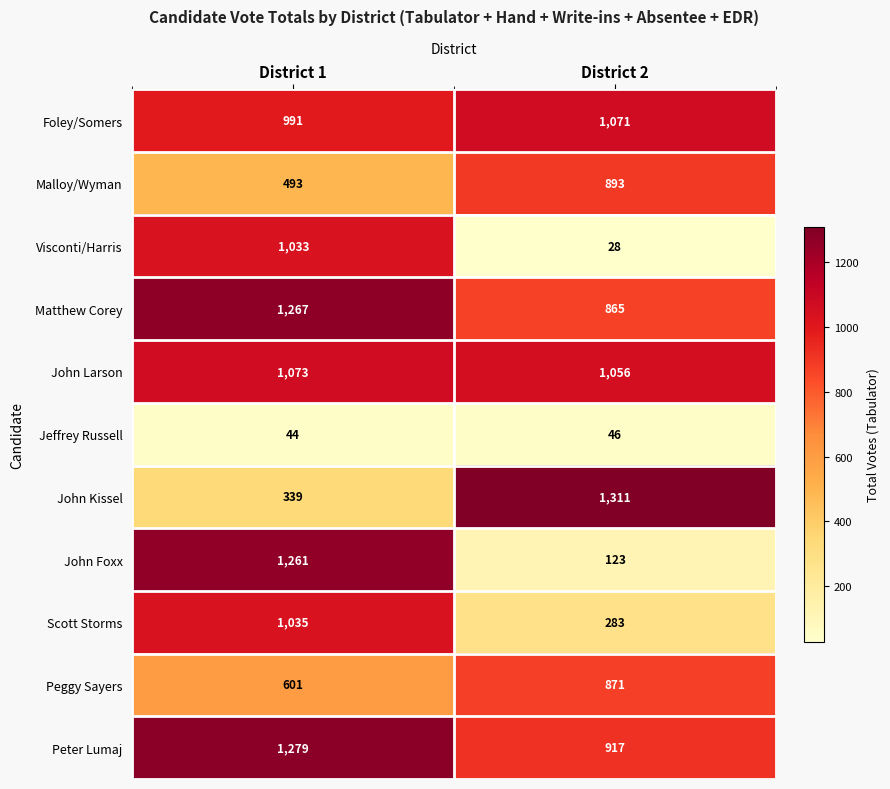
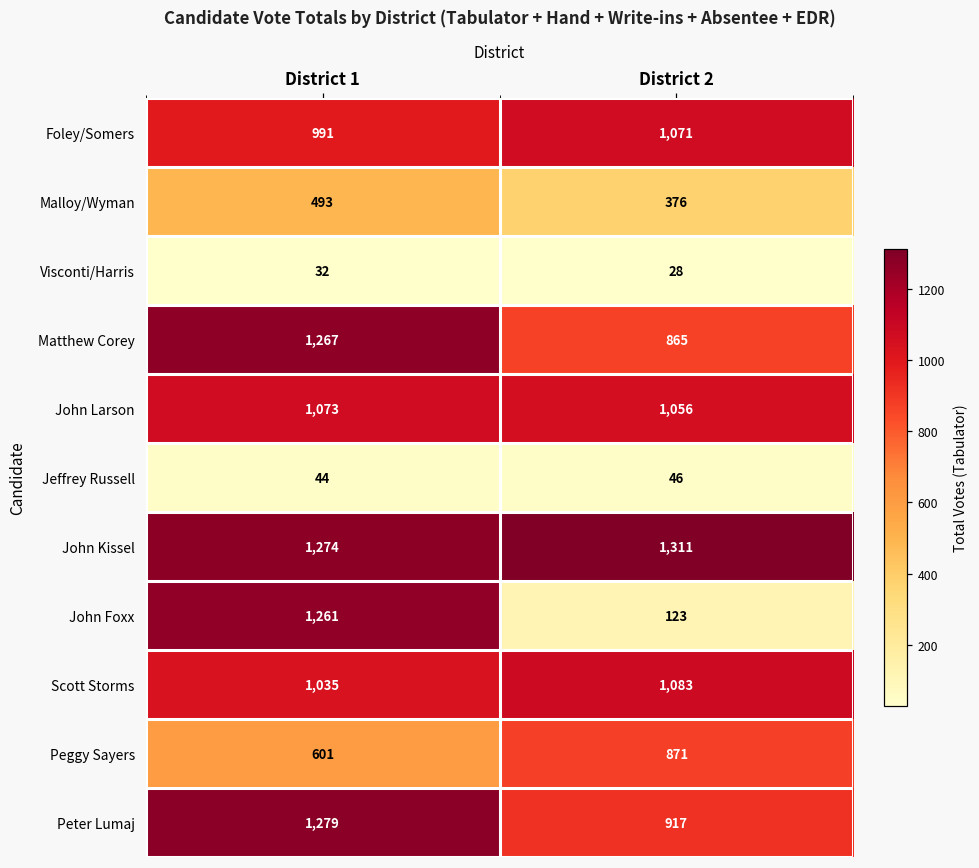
Malloy/Wyman, District 2: 893 -> 376
Visconti/Harris, District 1: 1,033 -> 32
John Kissel, District 1: 339 -> 1,274
Scott Storms, District 2: 283 -> 1,083
